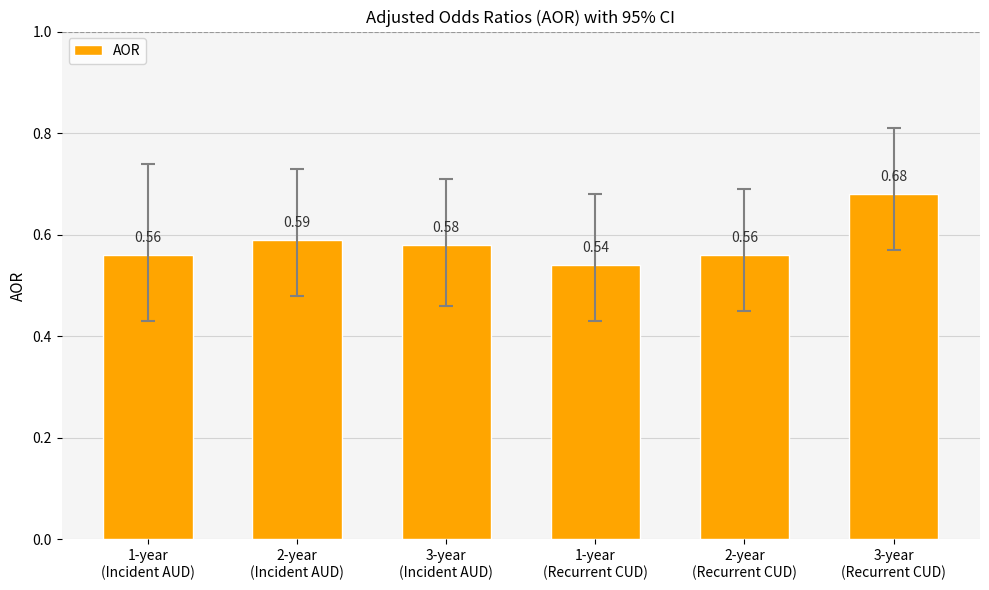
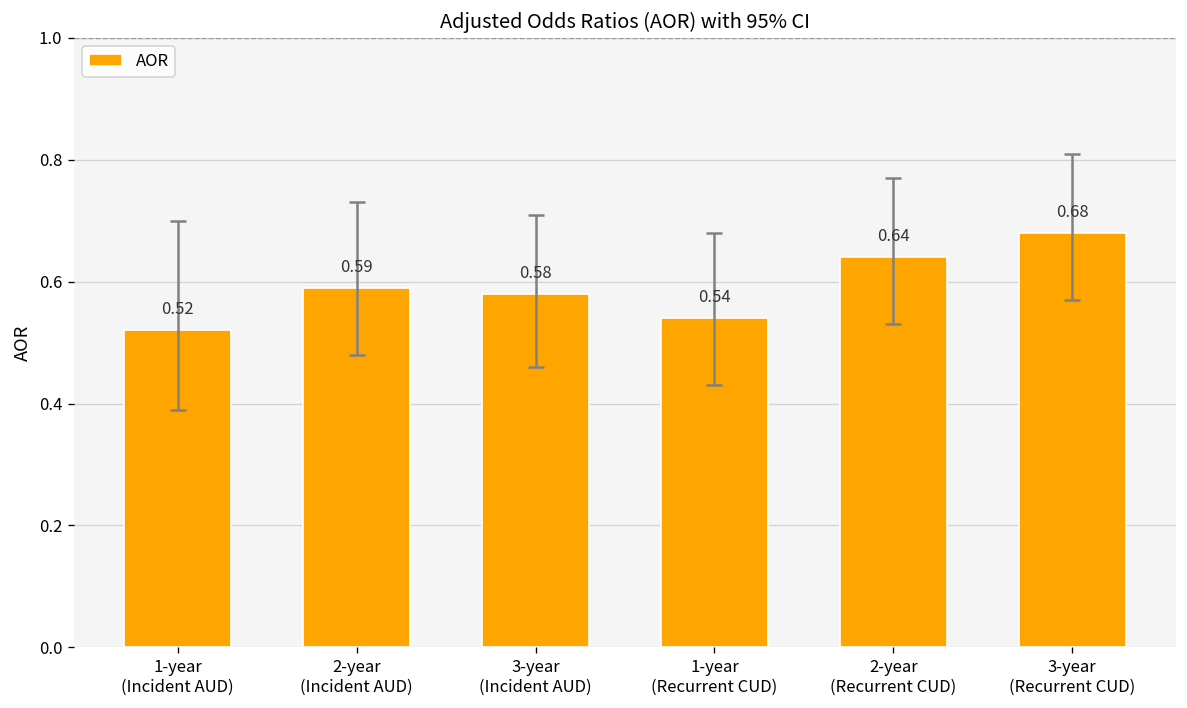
AOR, 1-year (Incident AUD): 0.56 -> 0.52
AOR, 2-year (Recurrent CUD): 0.56 -> 0.64
